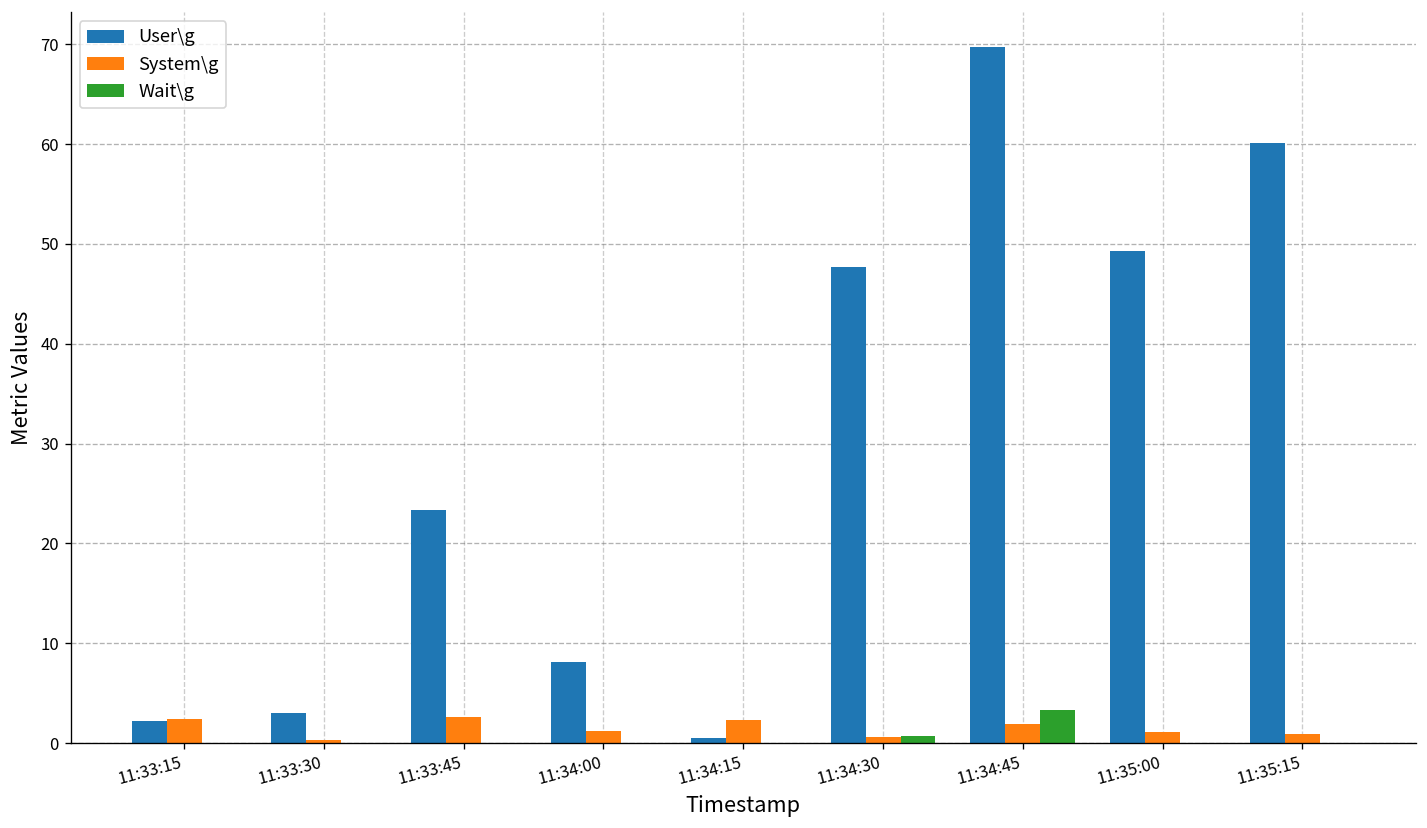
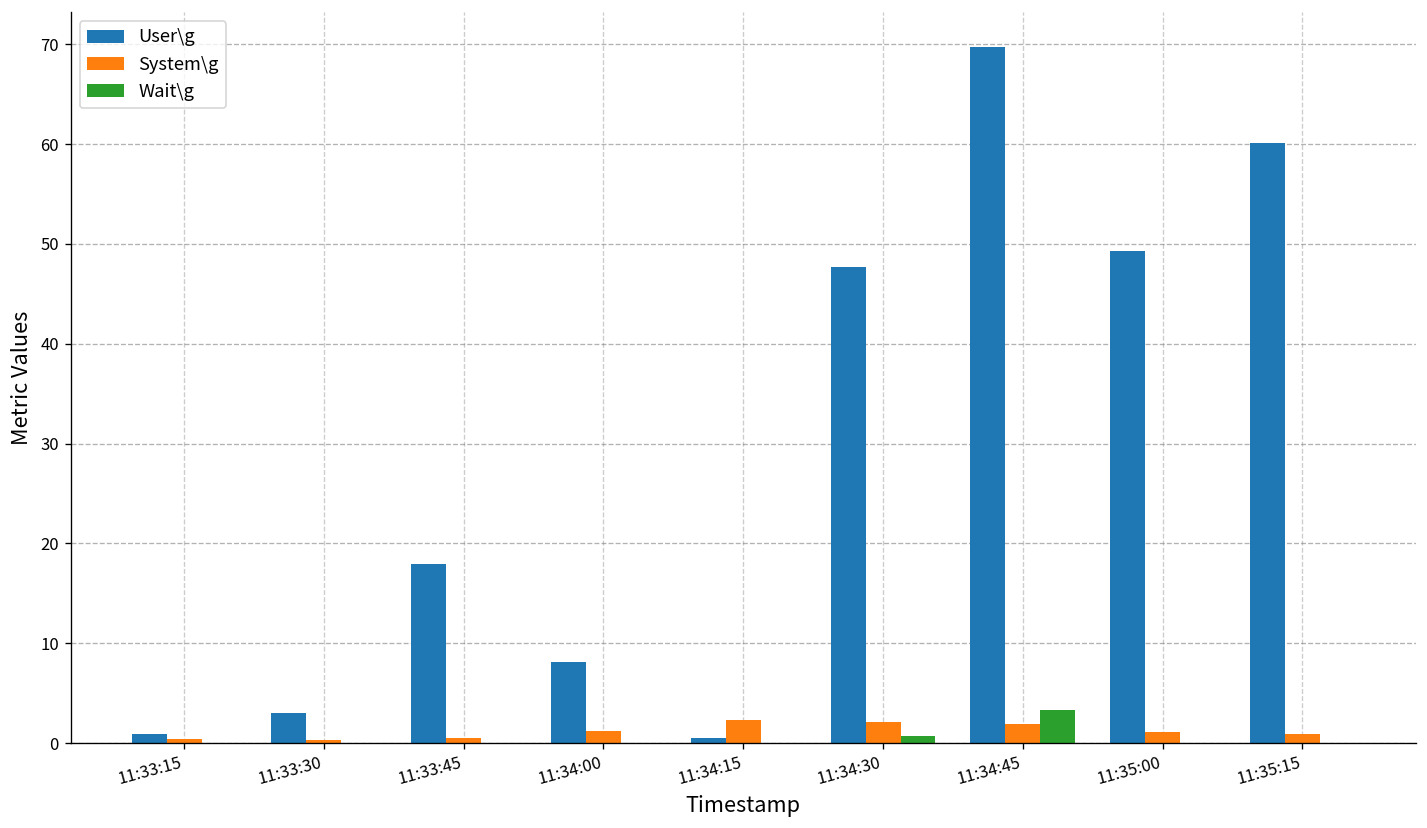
User\g, 11:33:15: 2 -> 1
System\g, 11:33:15: 2 -> 0
User\g, 11:33:45: 23 -> 18
System\g, 11:33:45: 3 -> 1
System\g, 11:34:30: 1 -> 2
